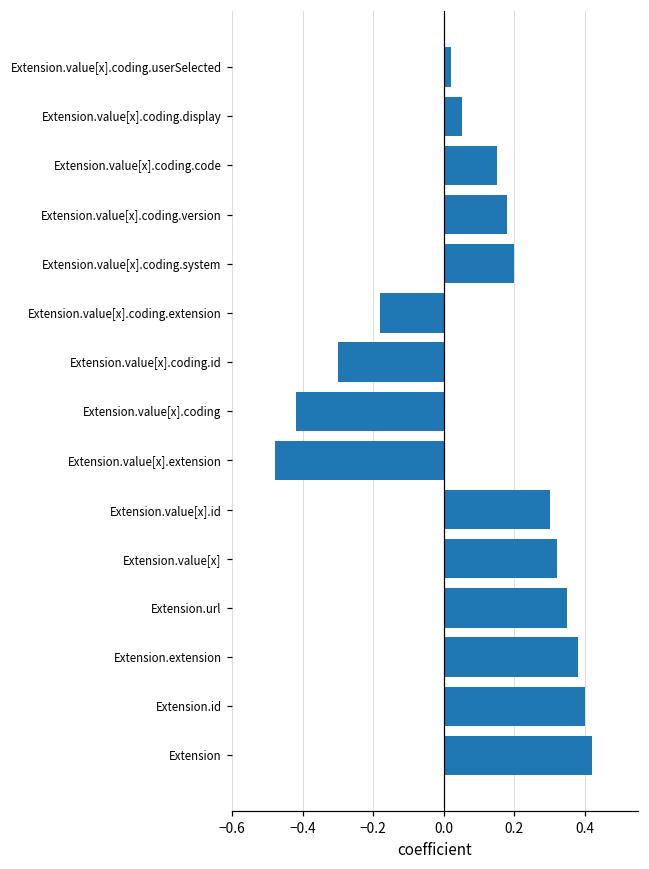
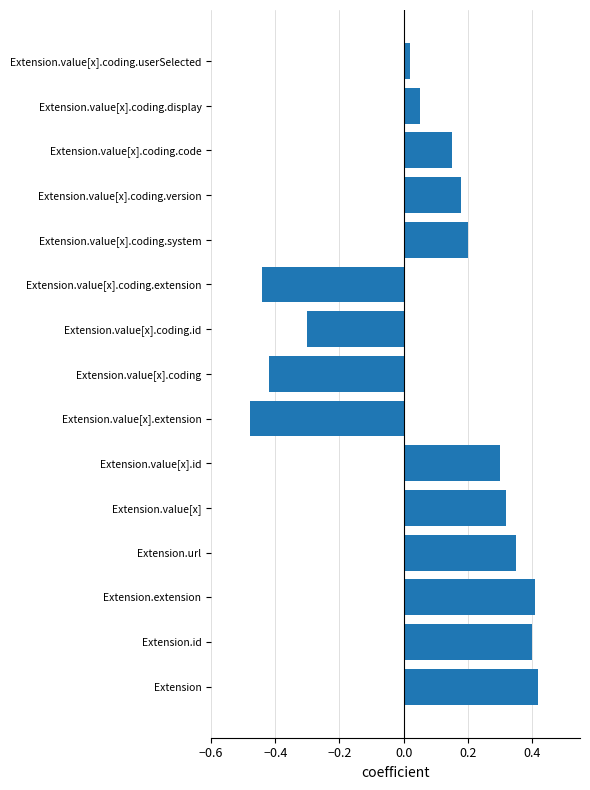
Extension.value[x].coding.extension: -0.18 -> -0.44
Extension.extension: 0.38 -> 0.41
